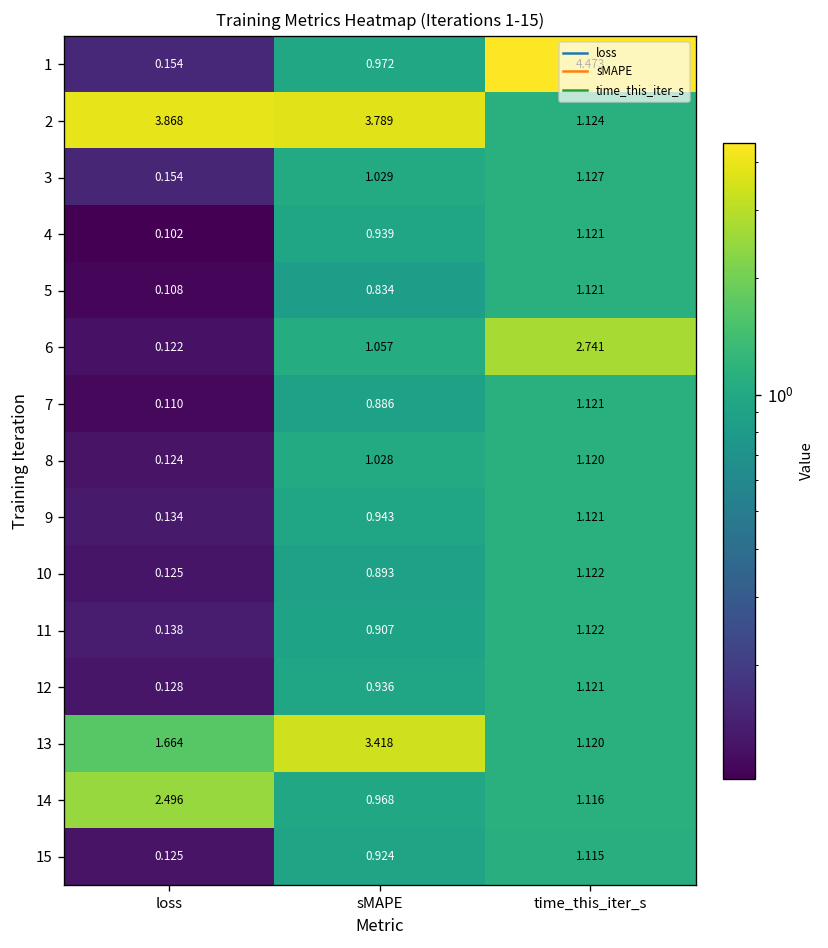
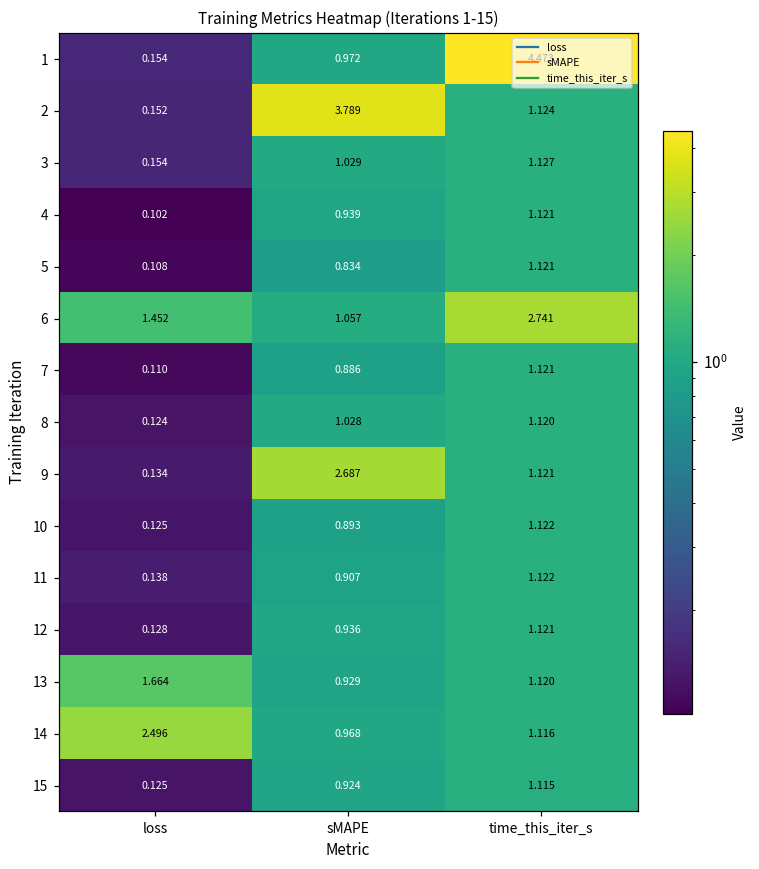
2, loss: 3.868 -> 0.152
6, loss: 0.122 -> 1.452
9, sMAPE: 0.943 -> 2.687
13, sMAPE: 3.418 -> 0.929
